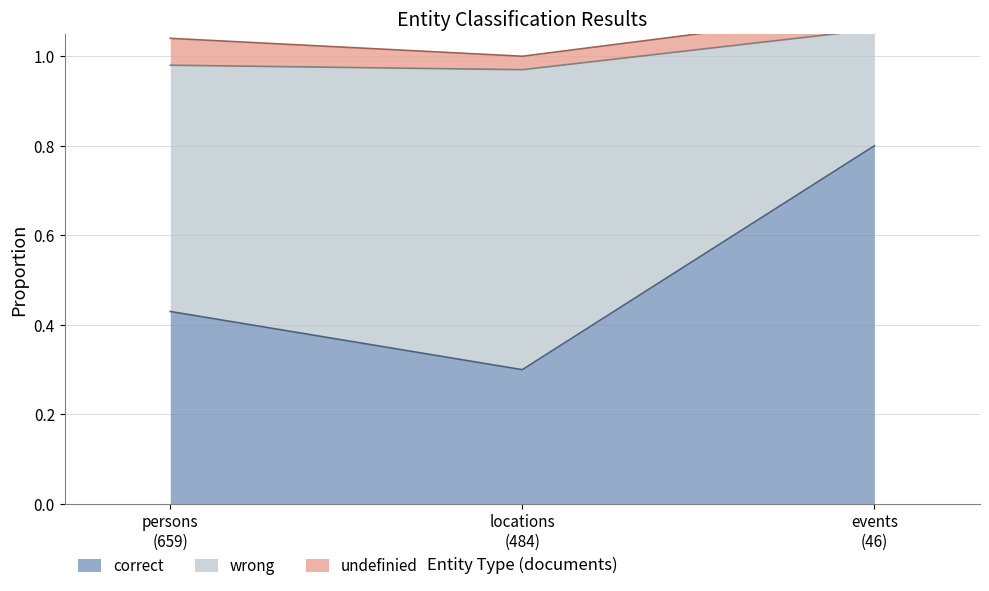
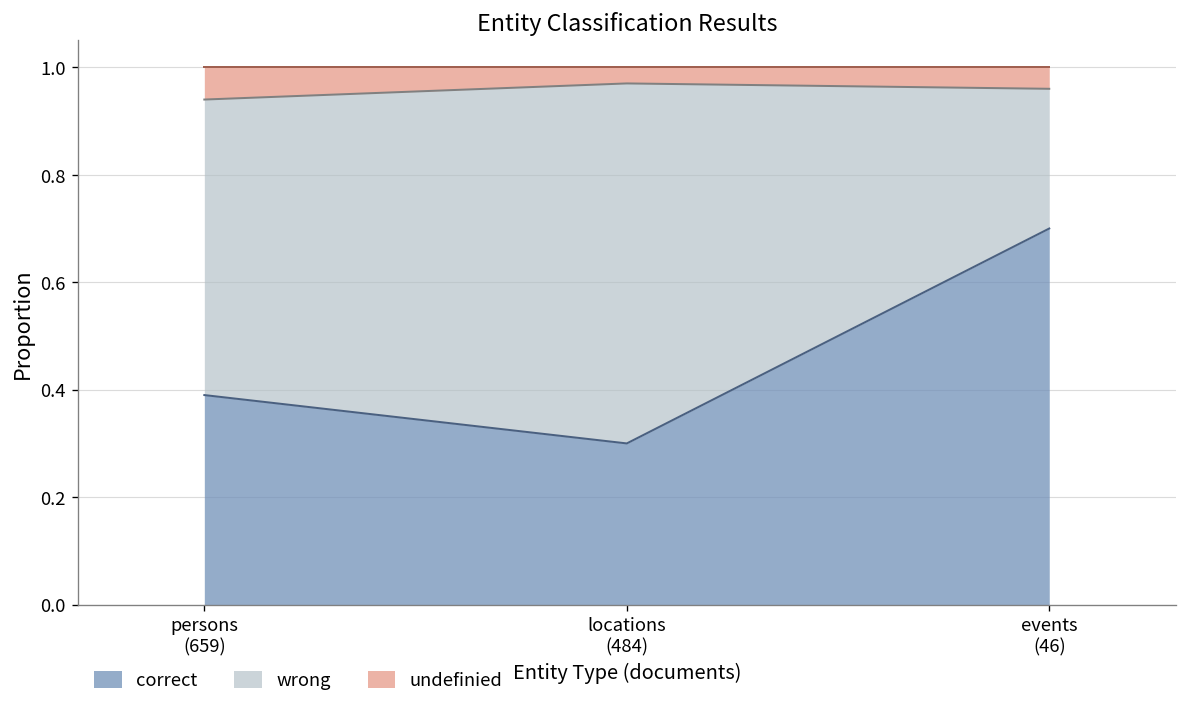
correct, persons (659): 0.43 -> 0.39
correct, events (46): 0.8 -> 0.7
